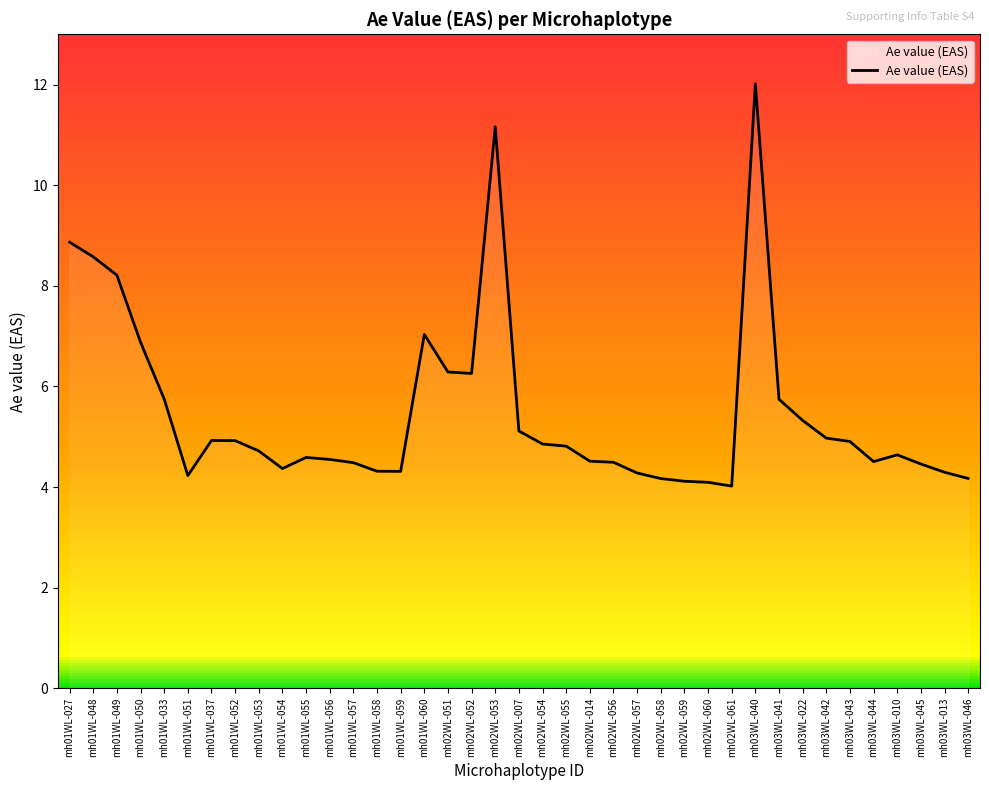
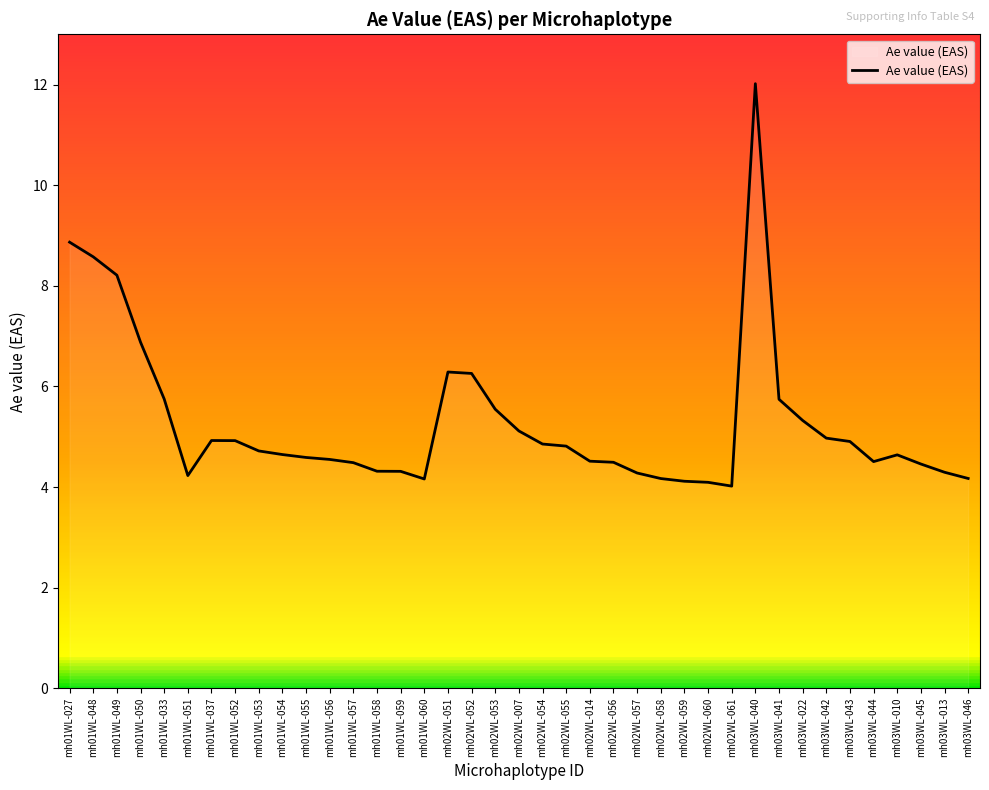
mh01WL-054: 4.4 -> 4.6
mh01WL-060: 7.0 -> 4.2
mh02WL-053: 11.2 -> 5.5
